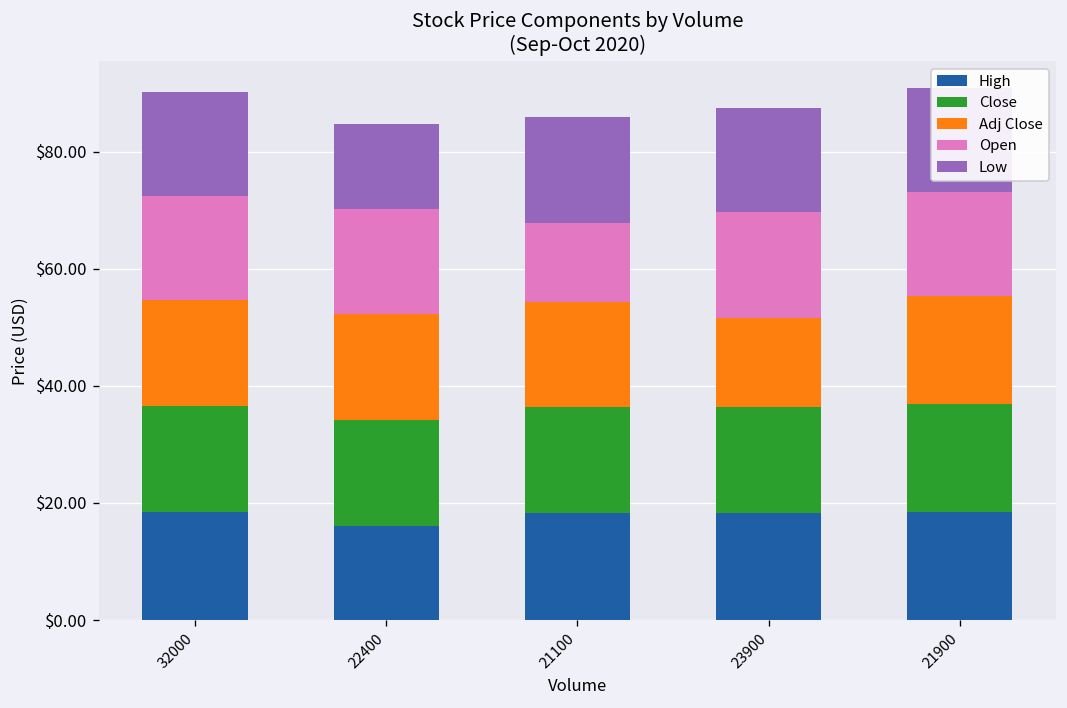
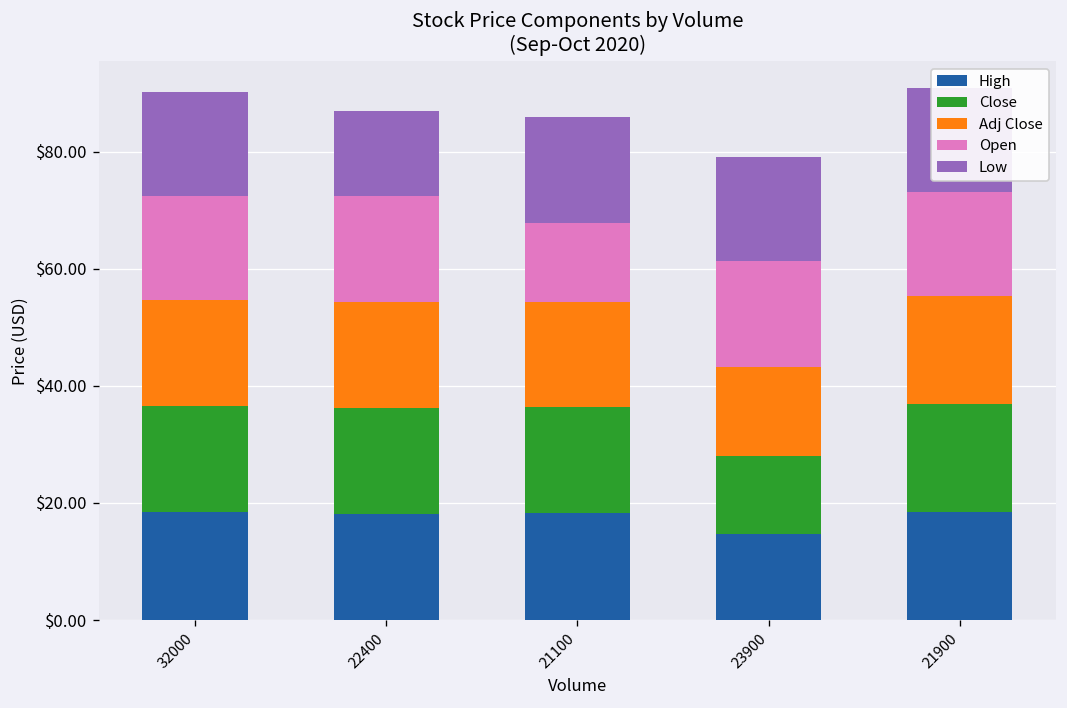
High, 22400: $16 -> $18
High, 23900: $18 -> $15
Close, 23900: $18 -> $13
